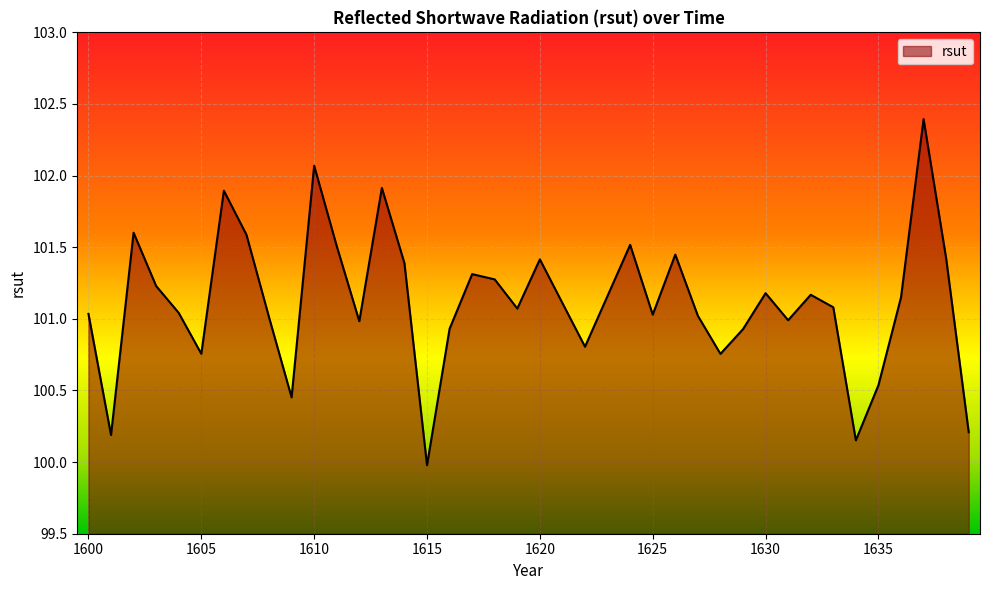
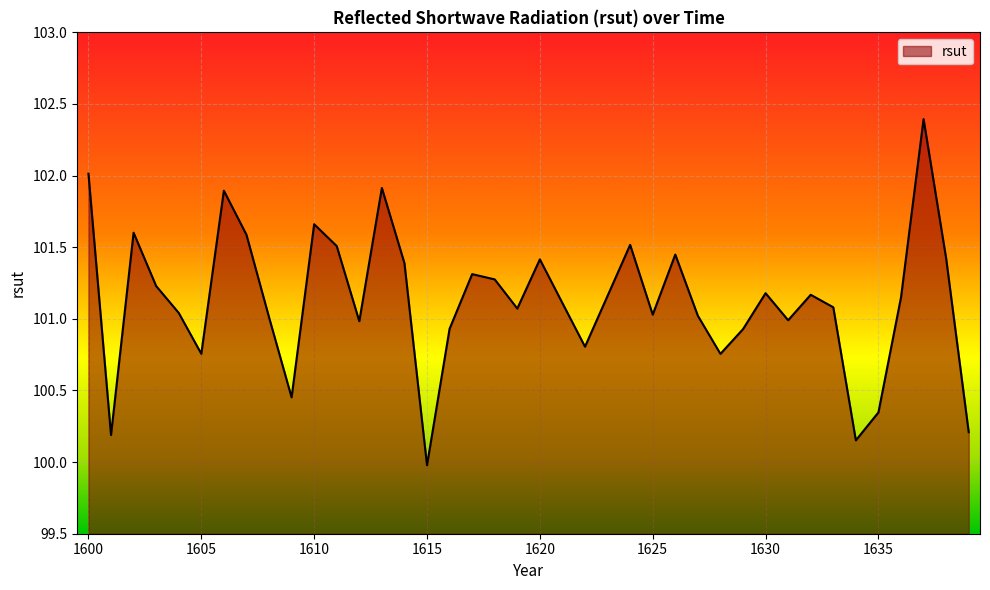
1600: 101.03 -> 102.01
1610: 102.07 -> 101.66
1635: 100.54 -> 100.35
